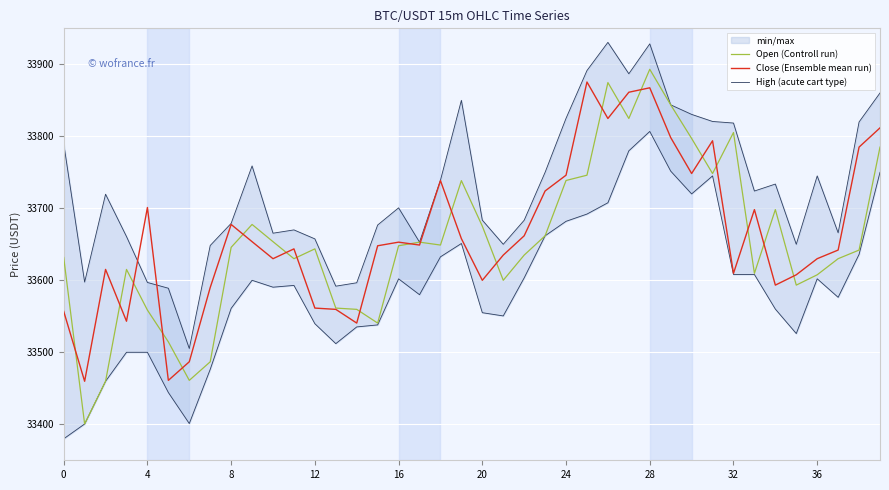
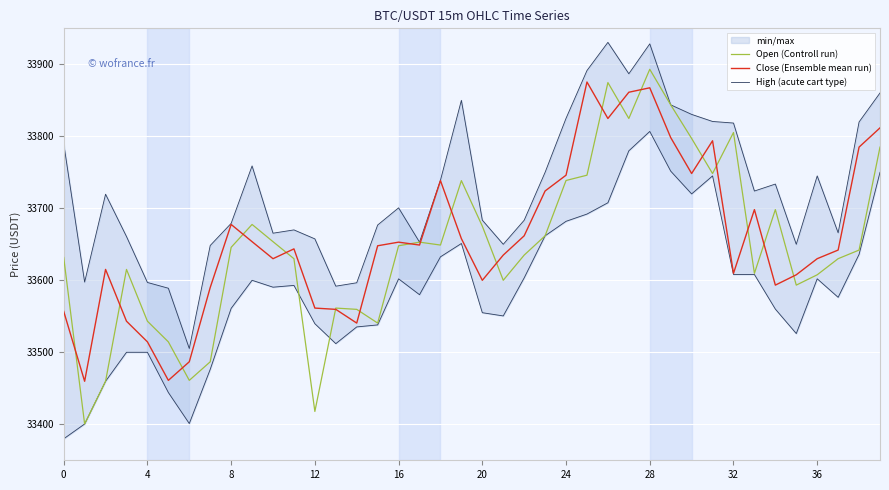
Open (Controll run), 4: 33560 -> 33540
Close (Ensemble mean run), 4: 33700 -> 33510
Open (Controll run), 12: 33640 -> 33420
